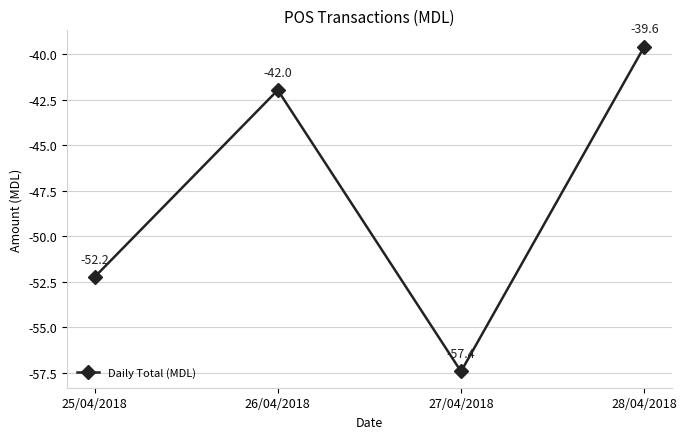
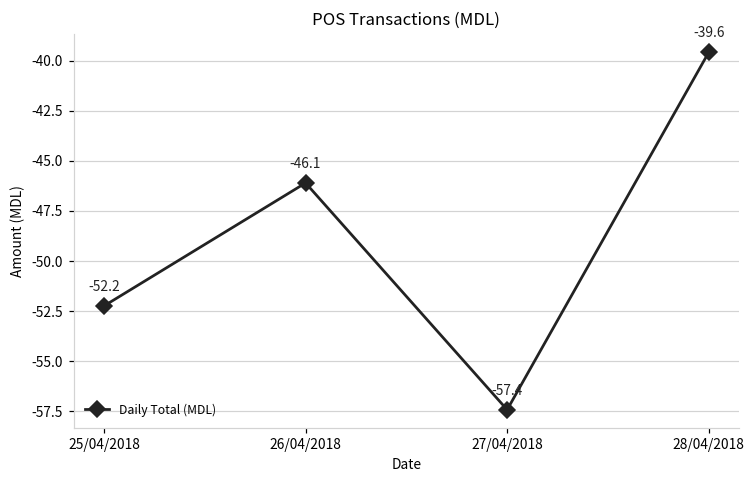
26/04/2018: -42.0 -> -46.1
